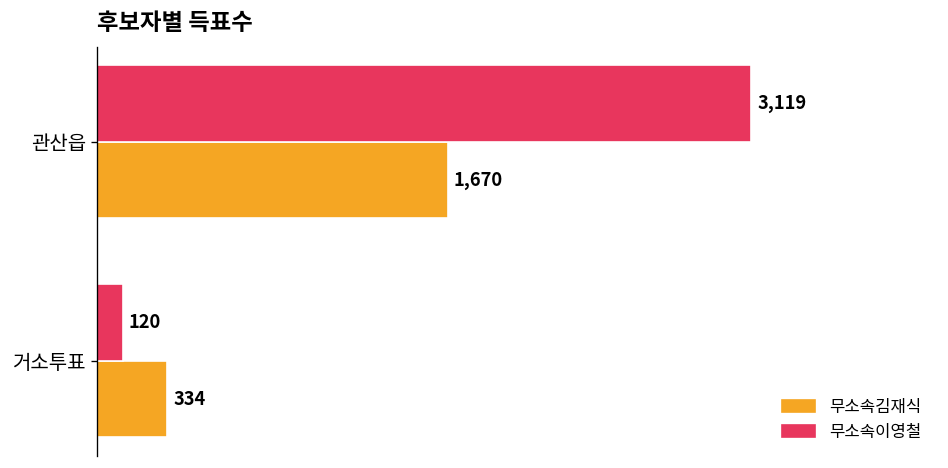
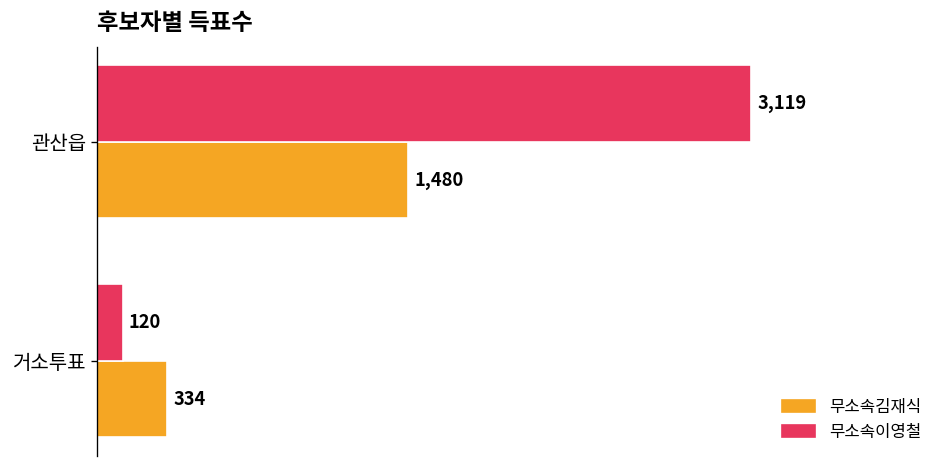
무소속김재식, 관산읍: 1,670 -> 1,480
